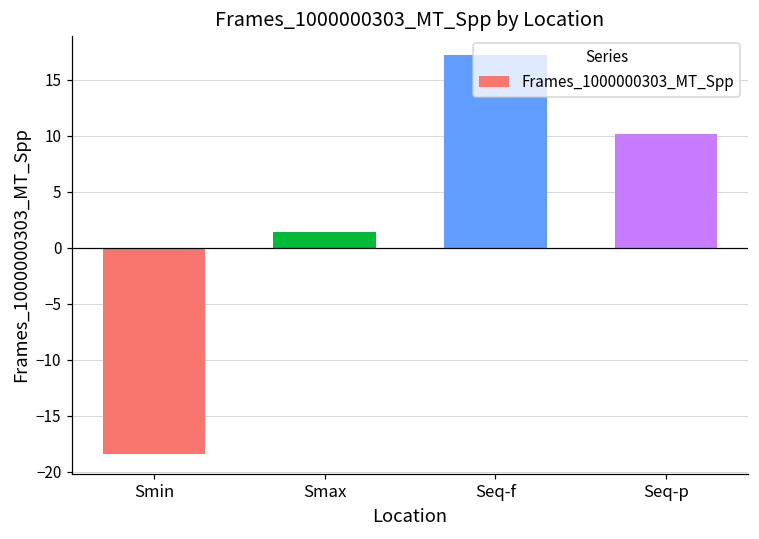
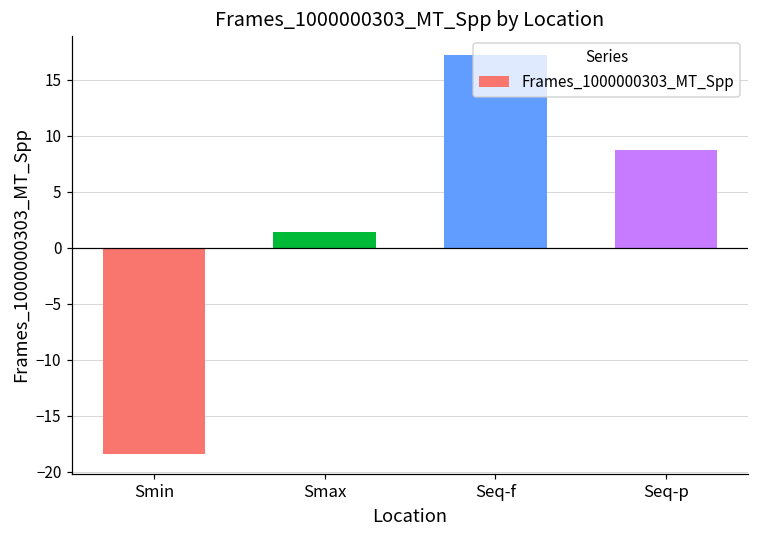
Seq-p: 10.2 -> 8.7
